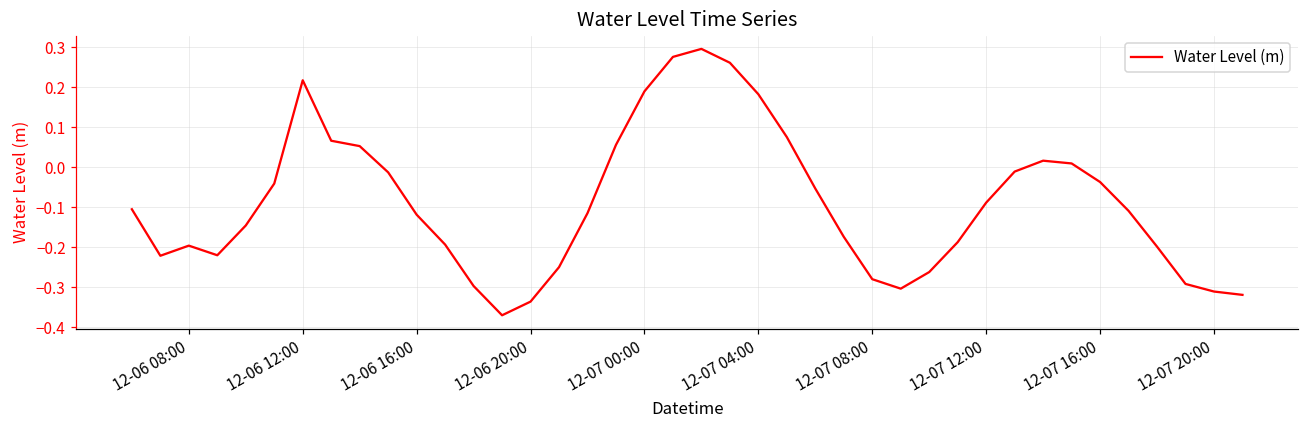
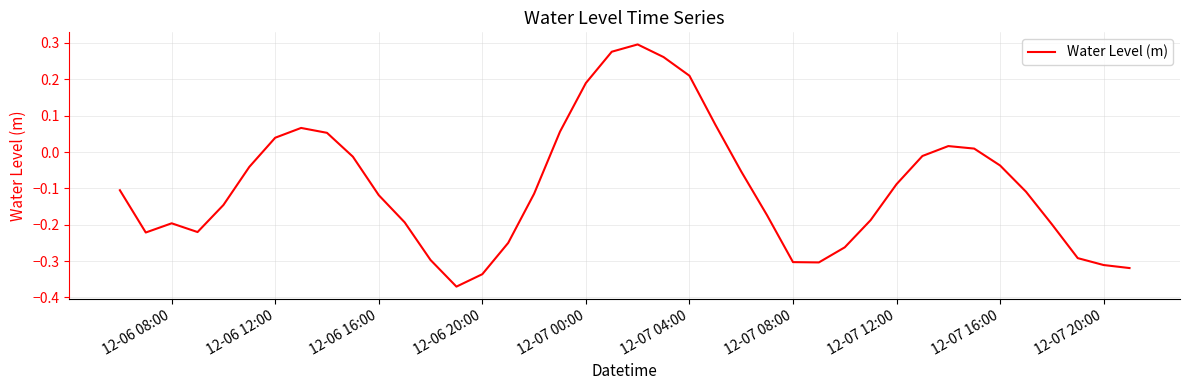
12-06 12:00: 0.22 -> 0.04
12-07 04:00: 0.18 -> 0.21
12-07 08:00: -0.28 -> -0.30
